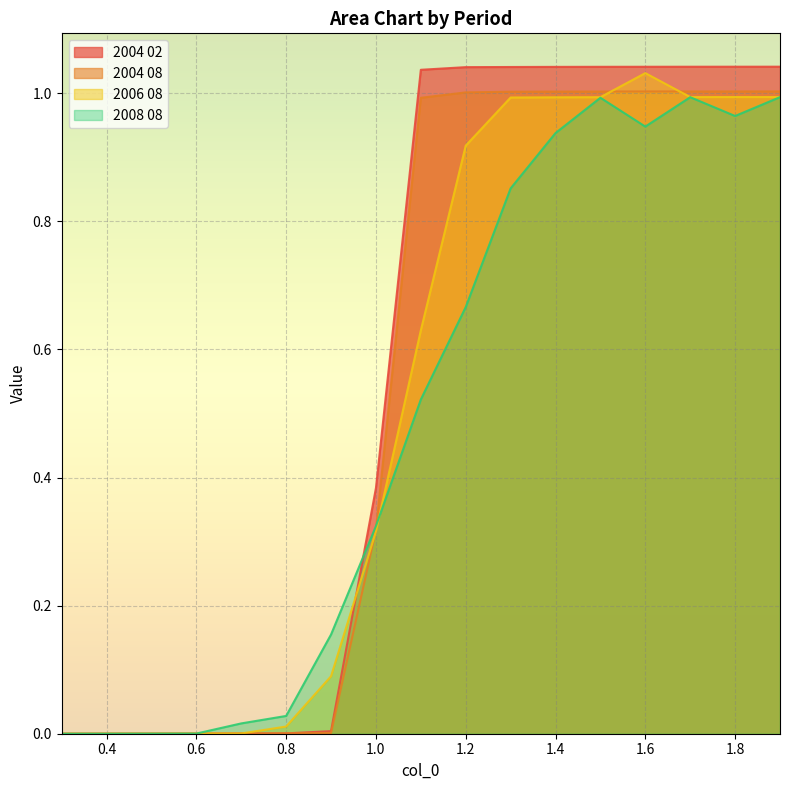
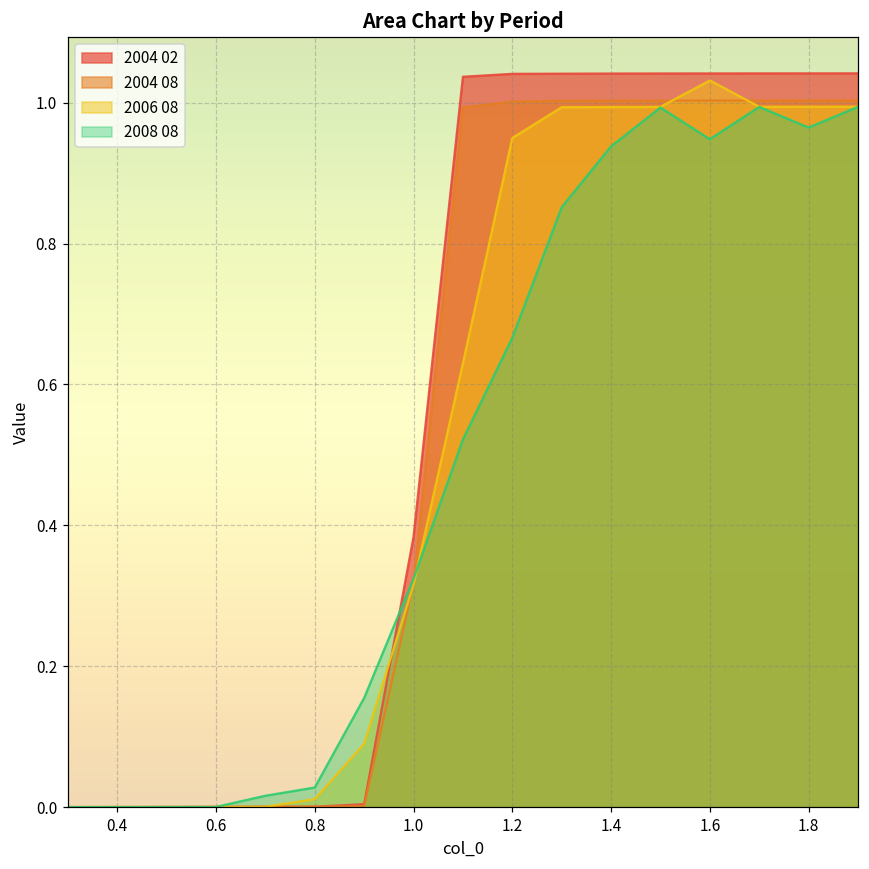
2006 08, 1.2: 0.92 -> 0.95
